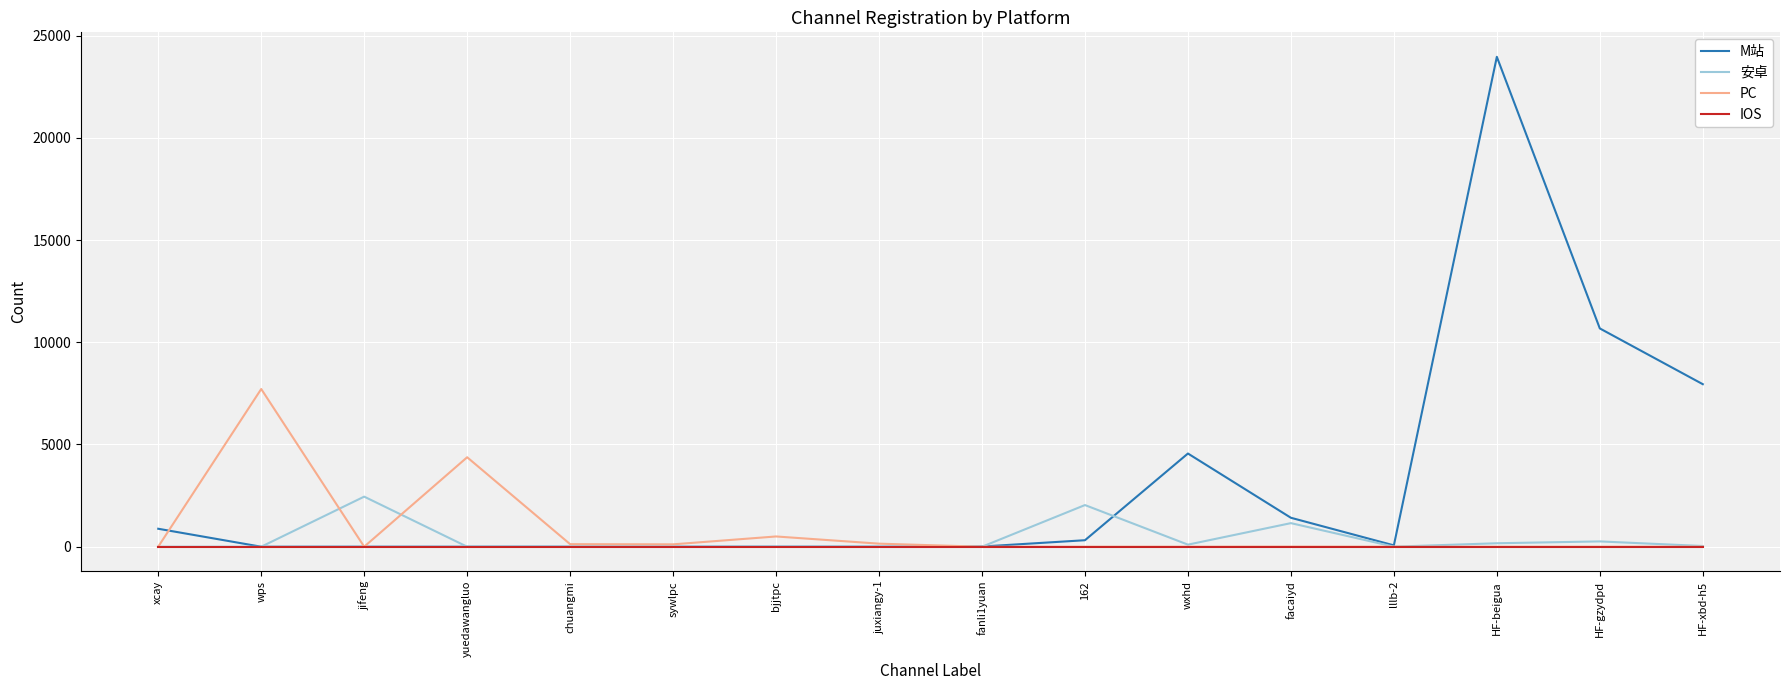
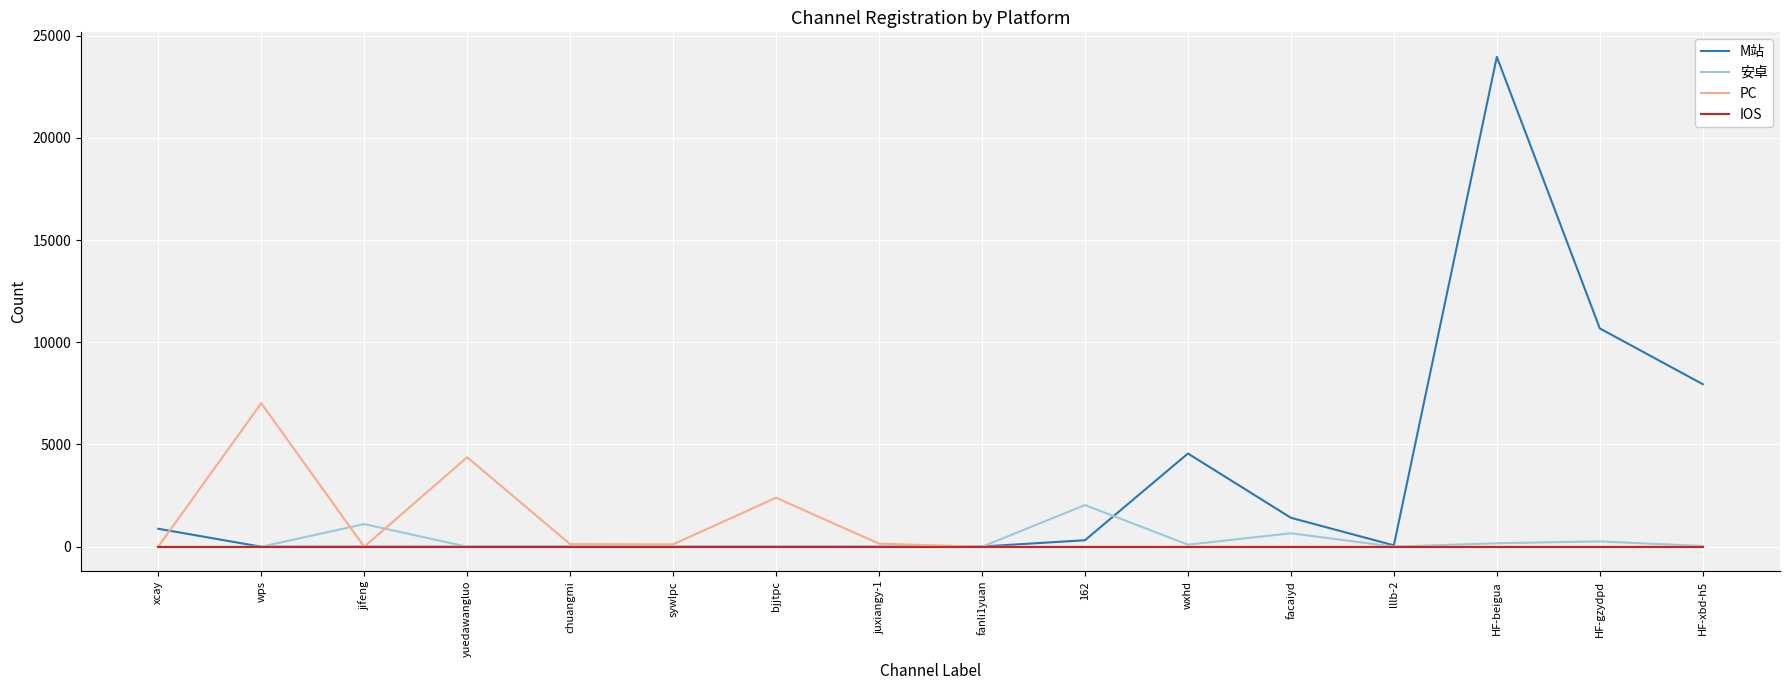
PC, wps: 7700 -> 7000
安卓, jifeng: 2500 -> 1100
PC, bjjtpc: 500 -> 2400
安卓, facaiyd: 1200 -> 700
